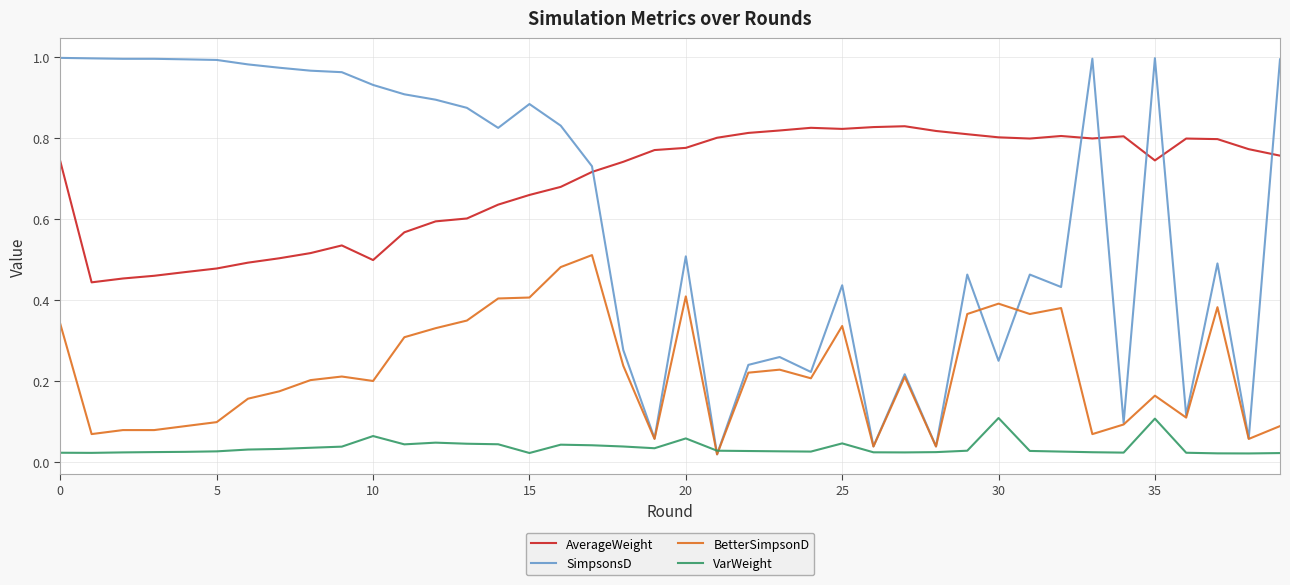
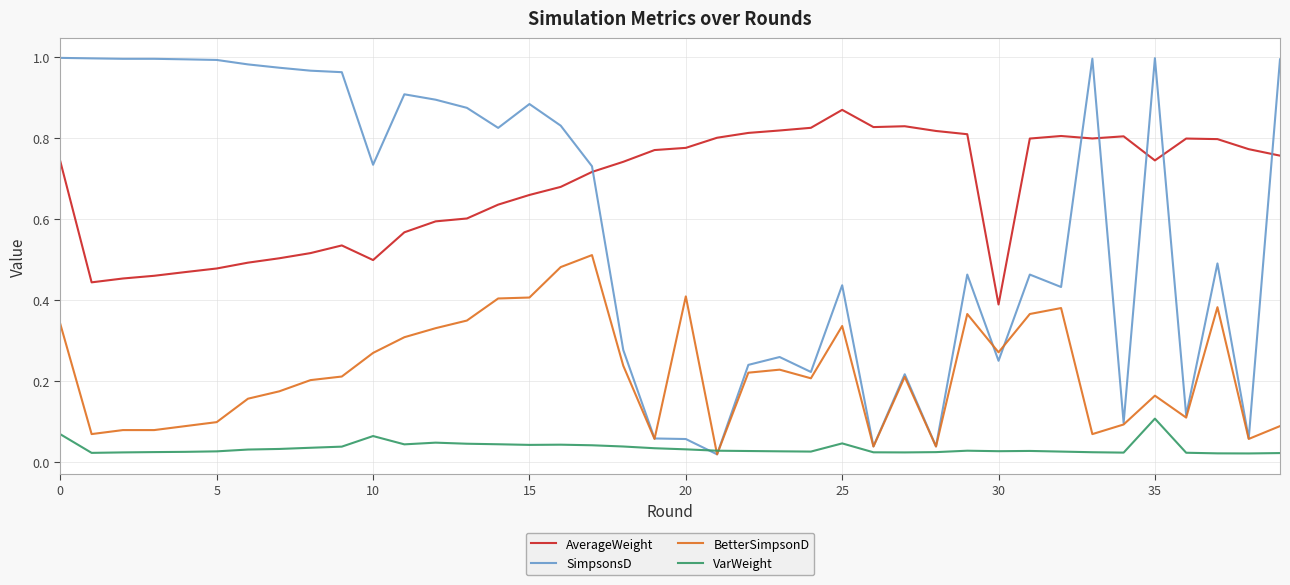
VarWeight, 0: 0.02 -> 0.07
SimpsonsD, 10: 0.93 -> 0.73
BetterSimpsonD, 10: 0.20 -> 0.27
VarWeight, 15: 0.02 -> 0.04
SimpsonsD, 20: 0.51 -> 0.06
VarWeight, 20: 0.06 -> 0.03
AverageWeight, 25: 0.82 -> 0.87
AverageWeight, 30: 0.80 -> 0.39
BetterSimpsonD, 30: 0.39 -> 0.27
VarWeight, 30: 0.11 -> 0.03
